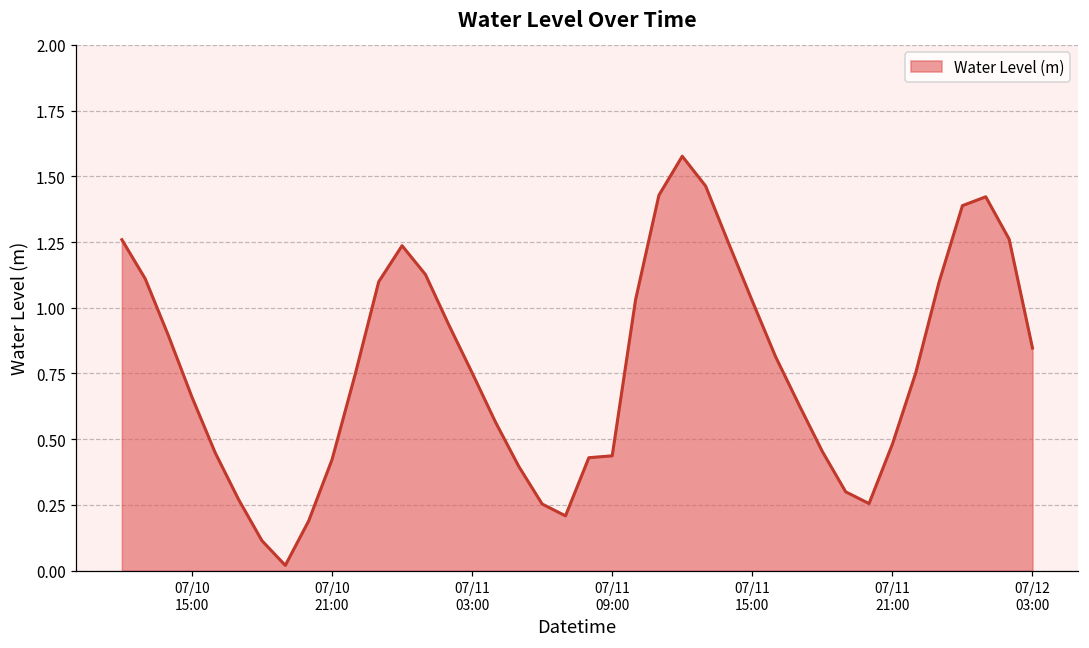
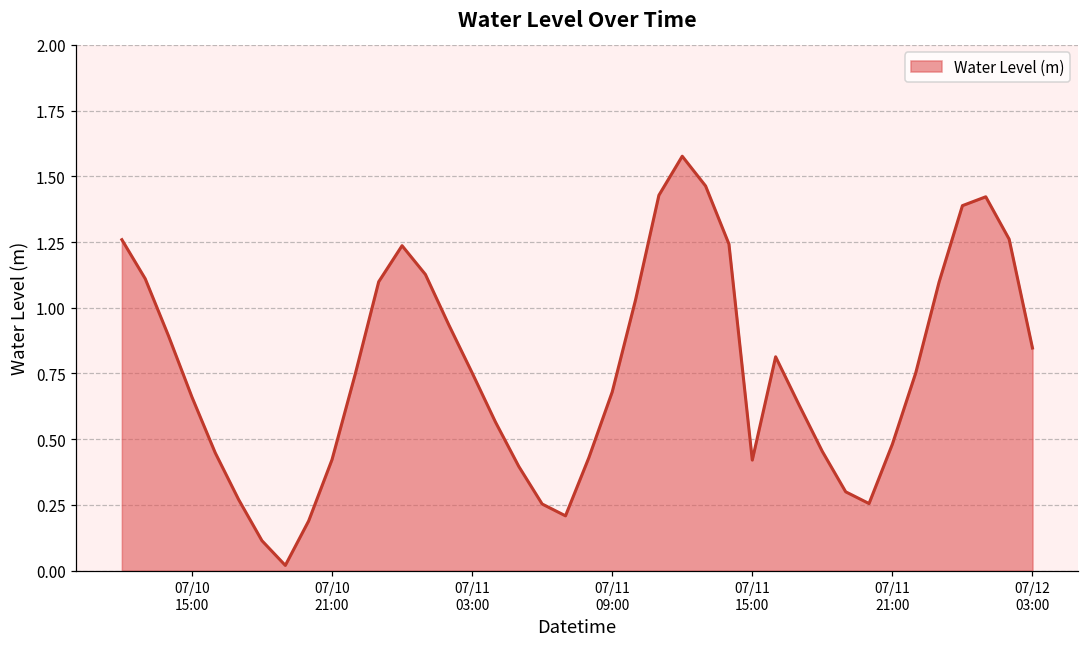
07/11 09:00: 0.44 -> 0.68
07/11 15:00: 1.03 -> 0.42
